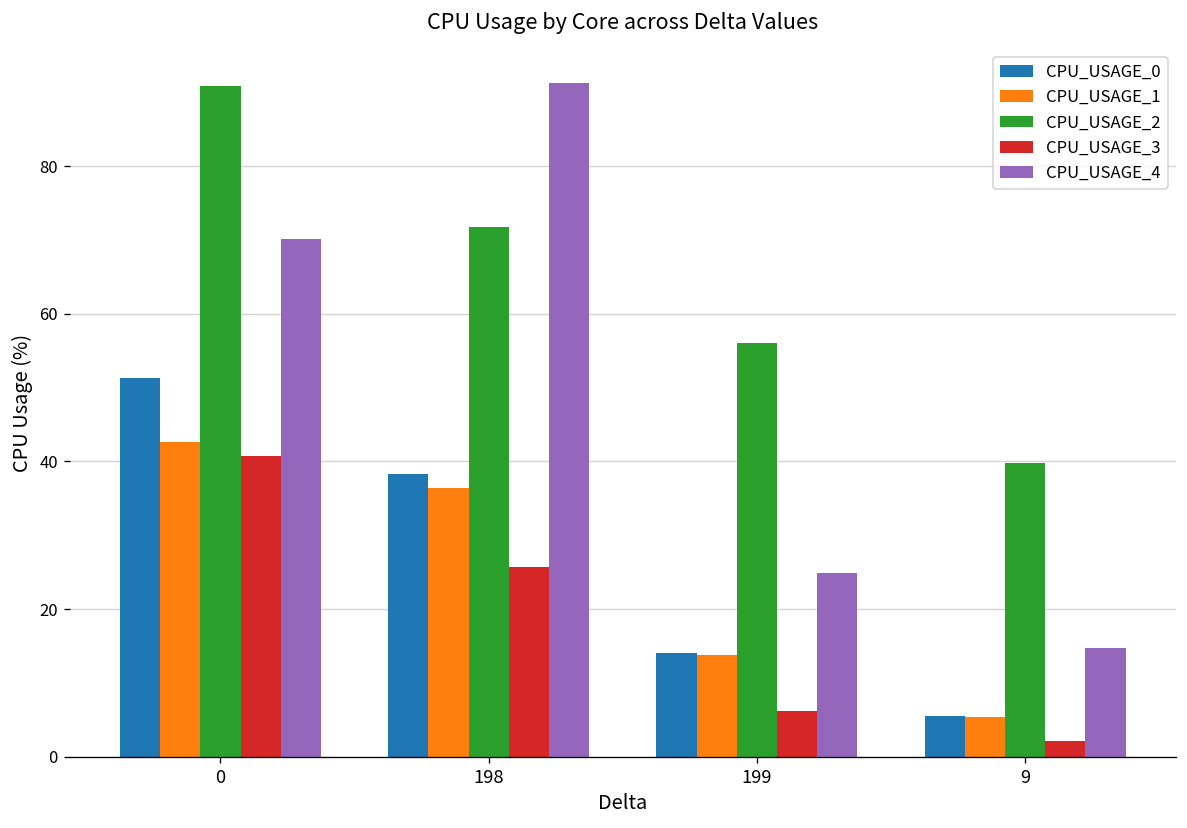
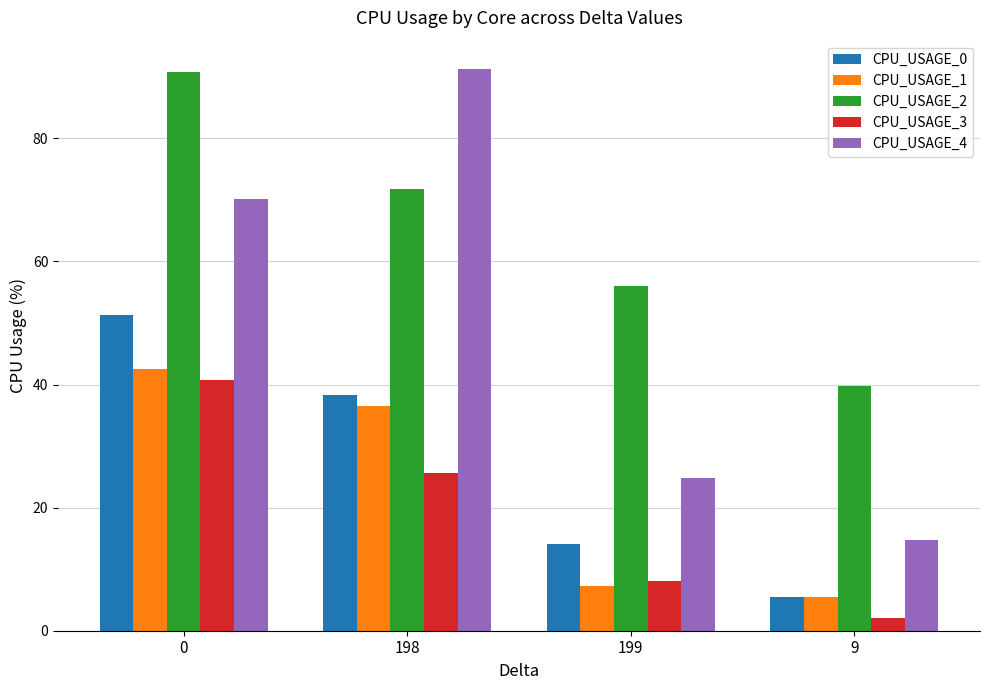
CPU_USAGE_1, 199: 14 -> 7
CPU_USAGE_3, 199: 6 -> 8
